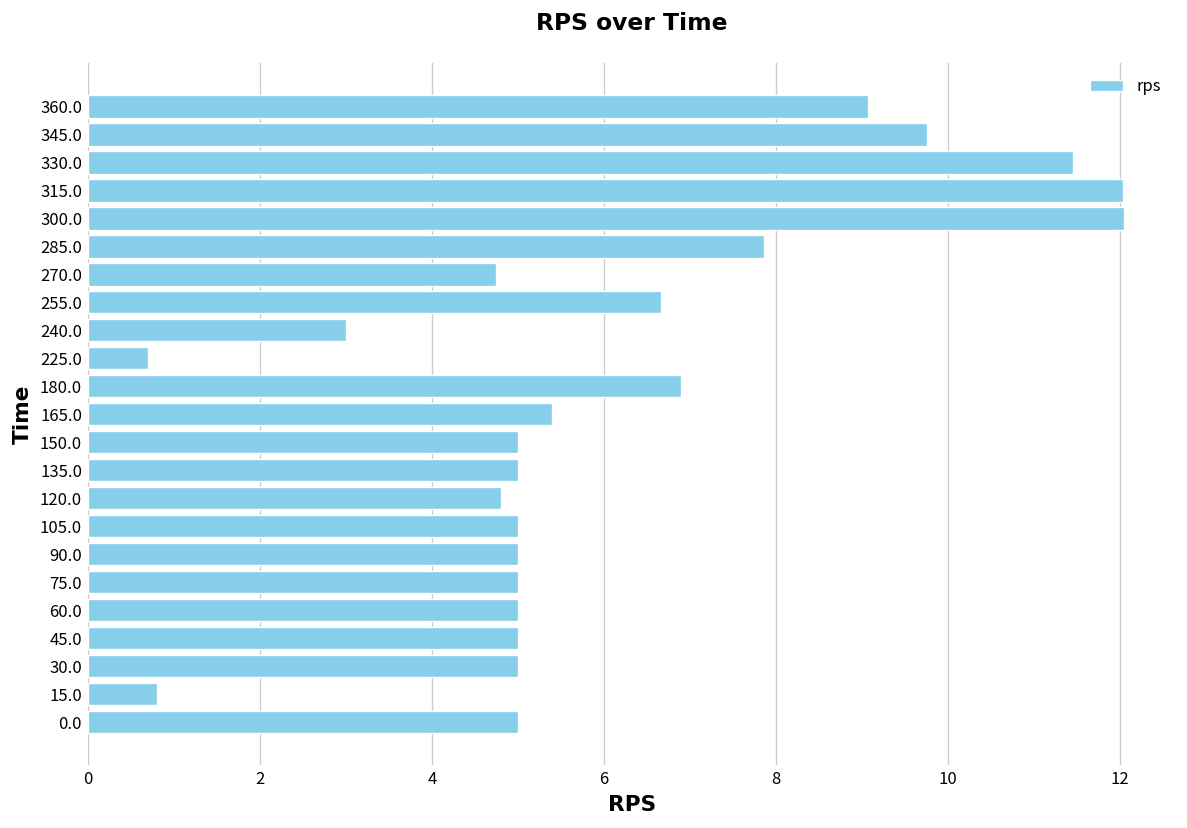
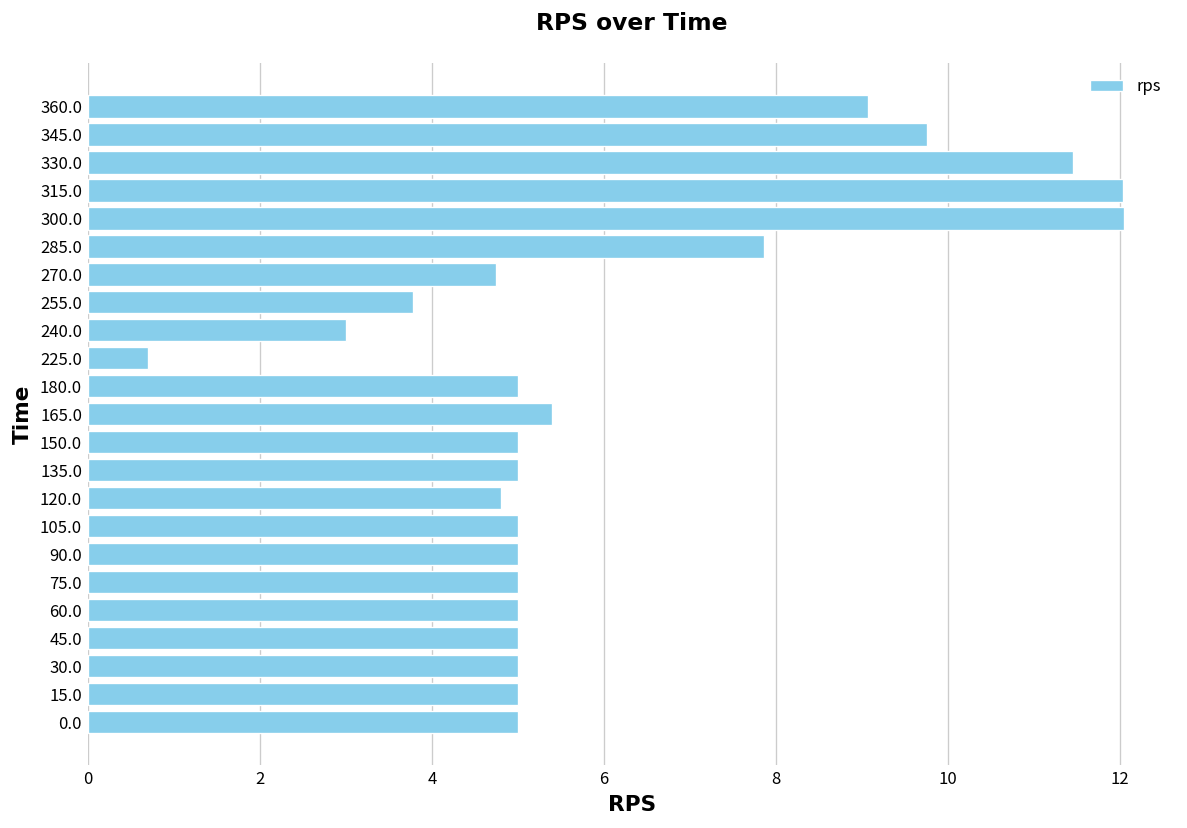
255.0: 6.7 -> 3.8
180.0: 6.9 -> 5.0
15.0: 0.8 -> 5.0
